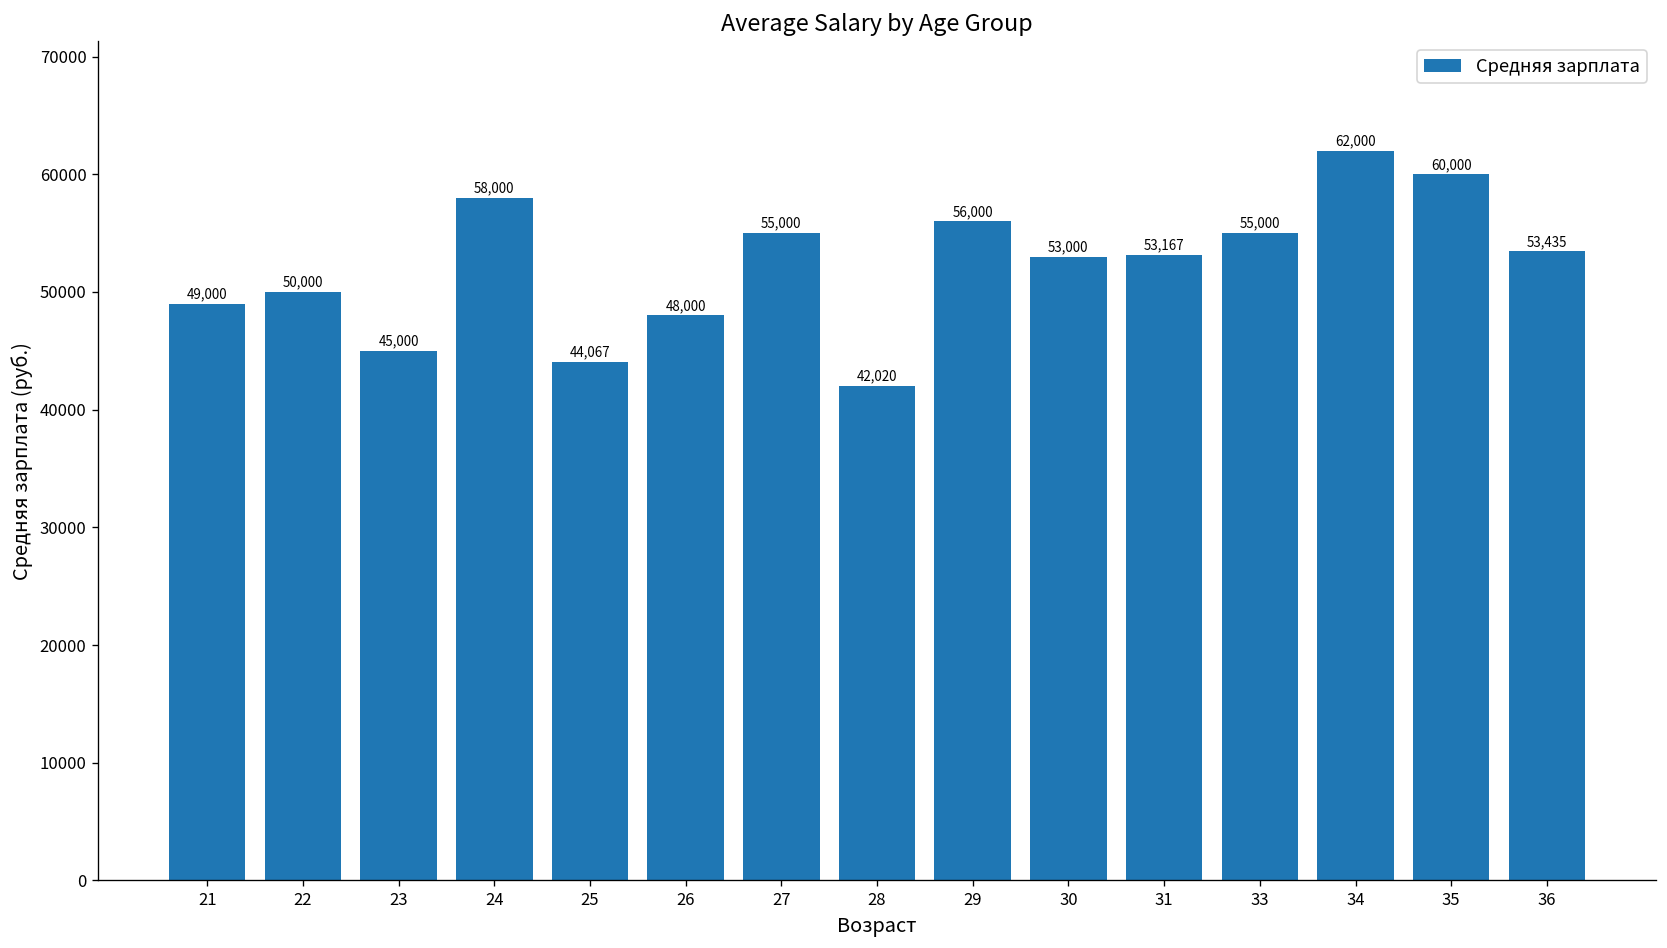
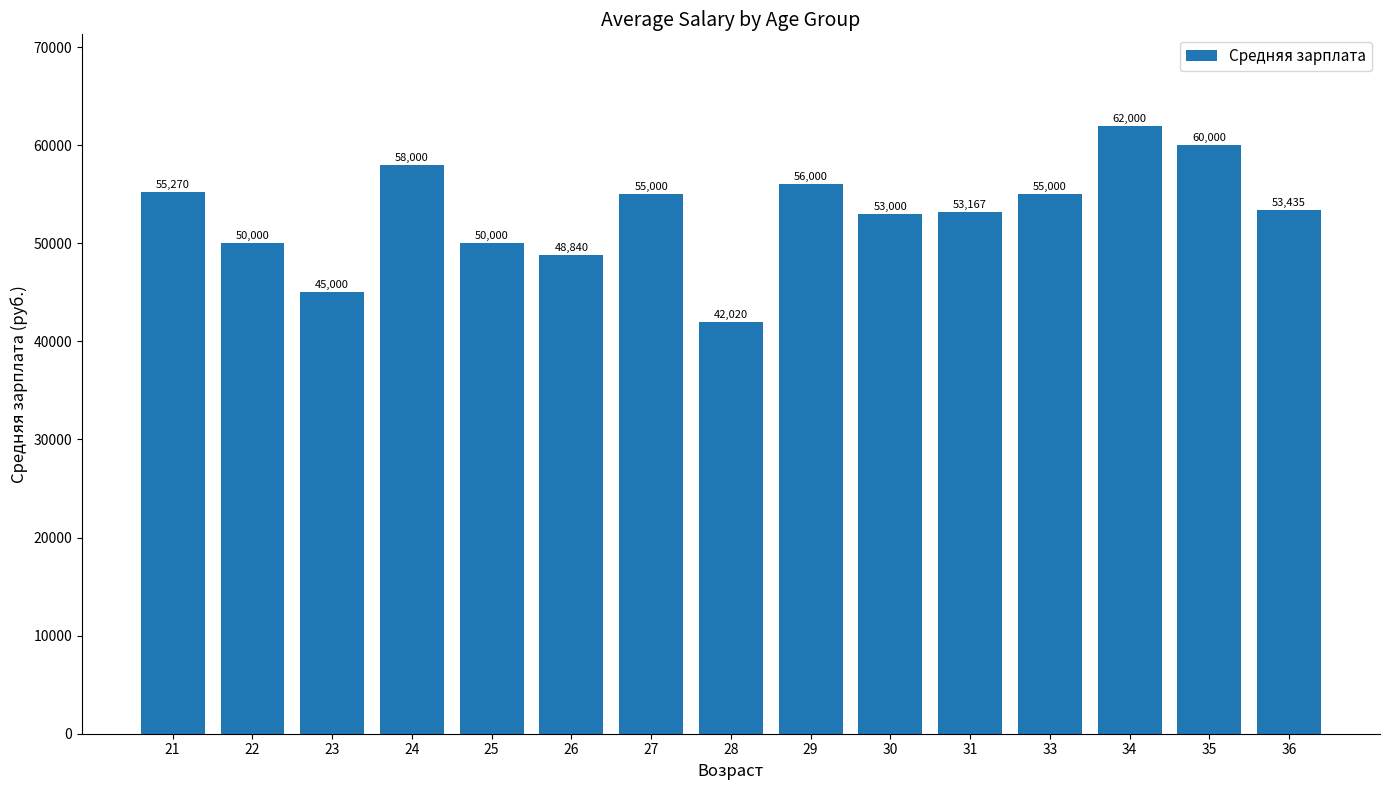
21: 49,000 -> 55,270
25: 44,067 -> 50,000
26: 48,000 -> 48,840
